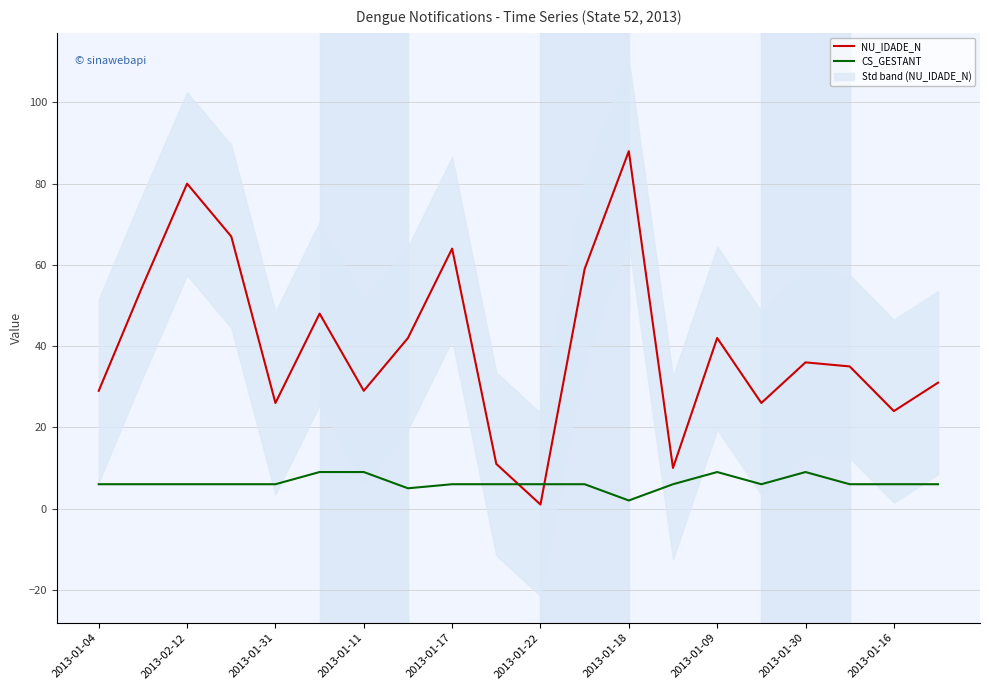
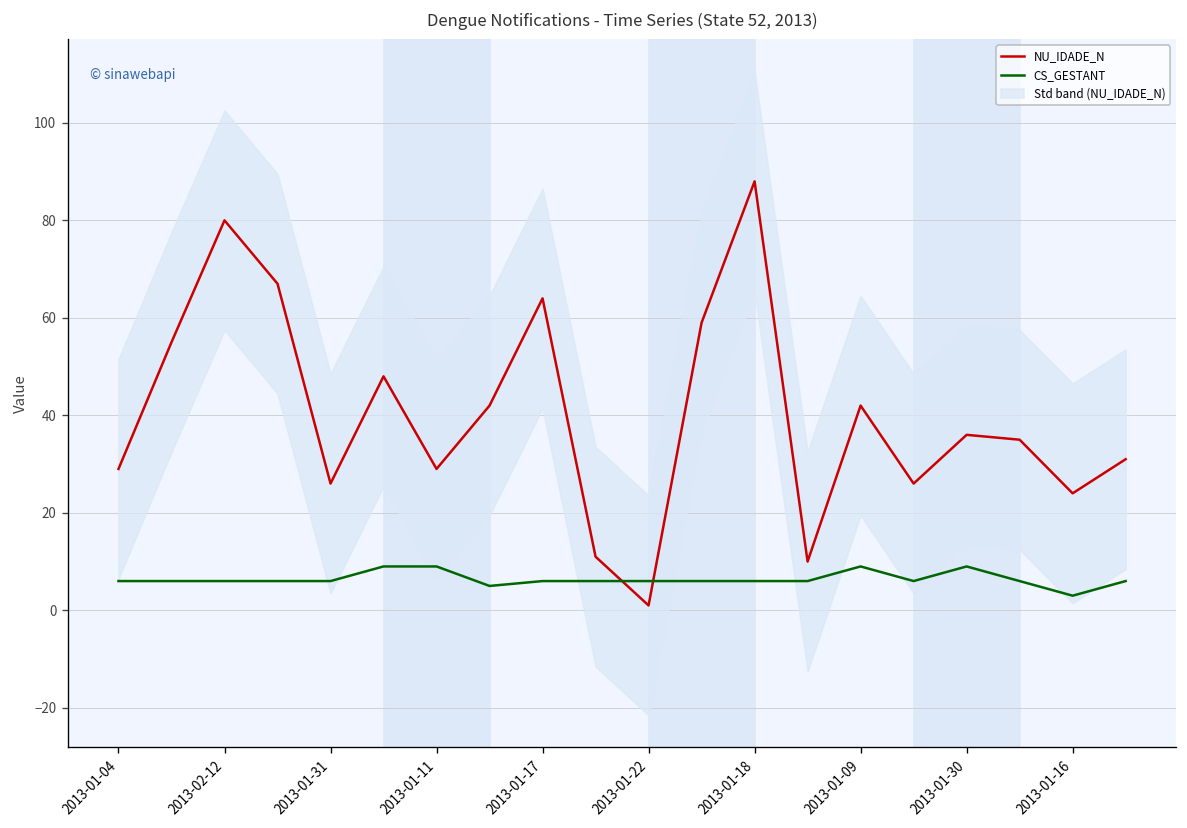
CS_GESTANT, 2013-01-18: 2 -> 6
CS_GESTANT, 2013-01-16: 6 -> 3
